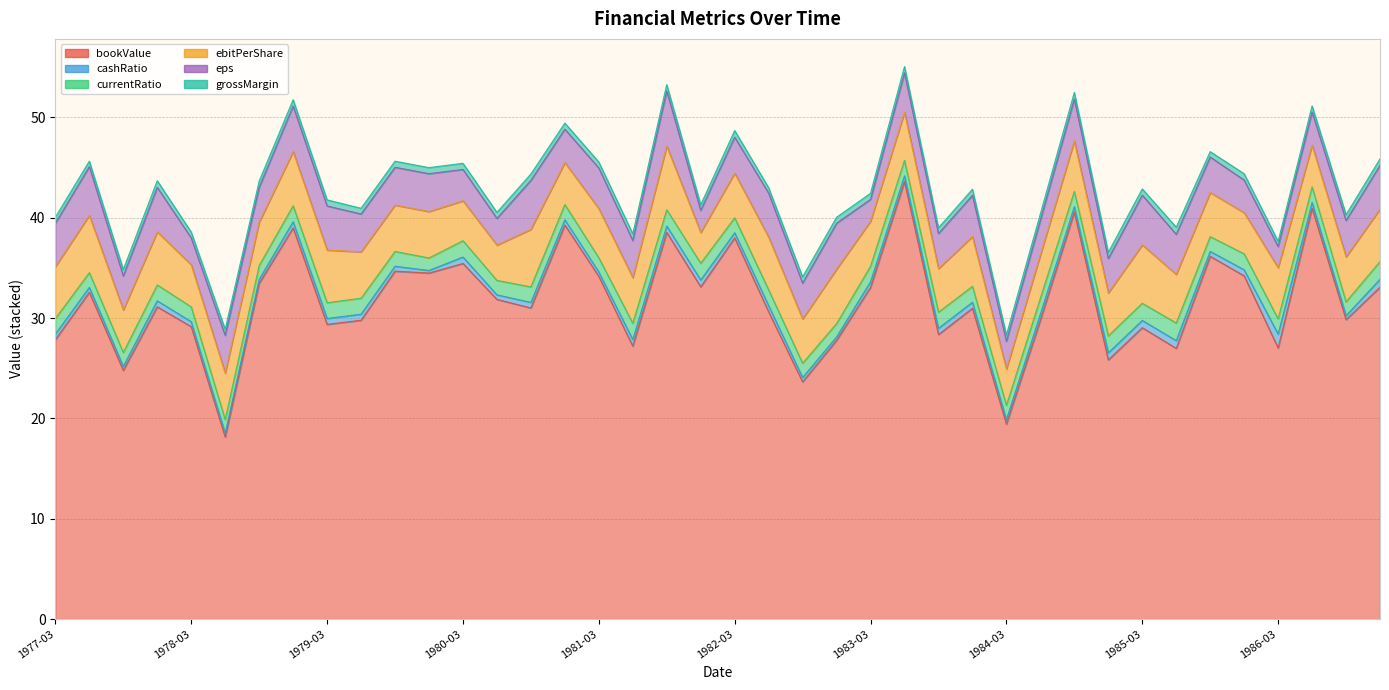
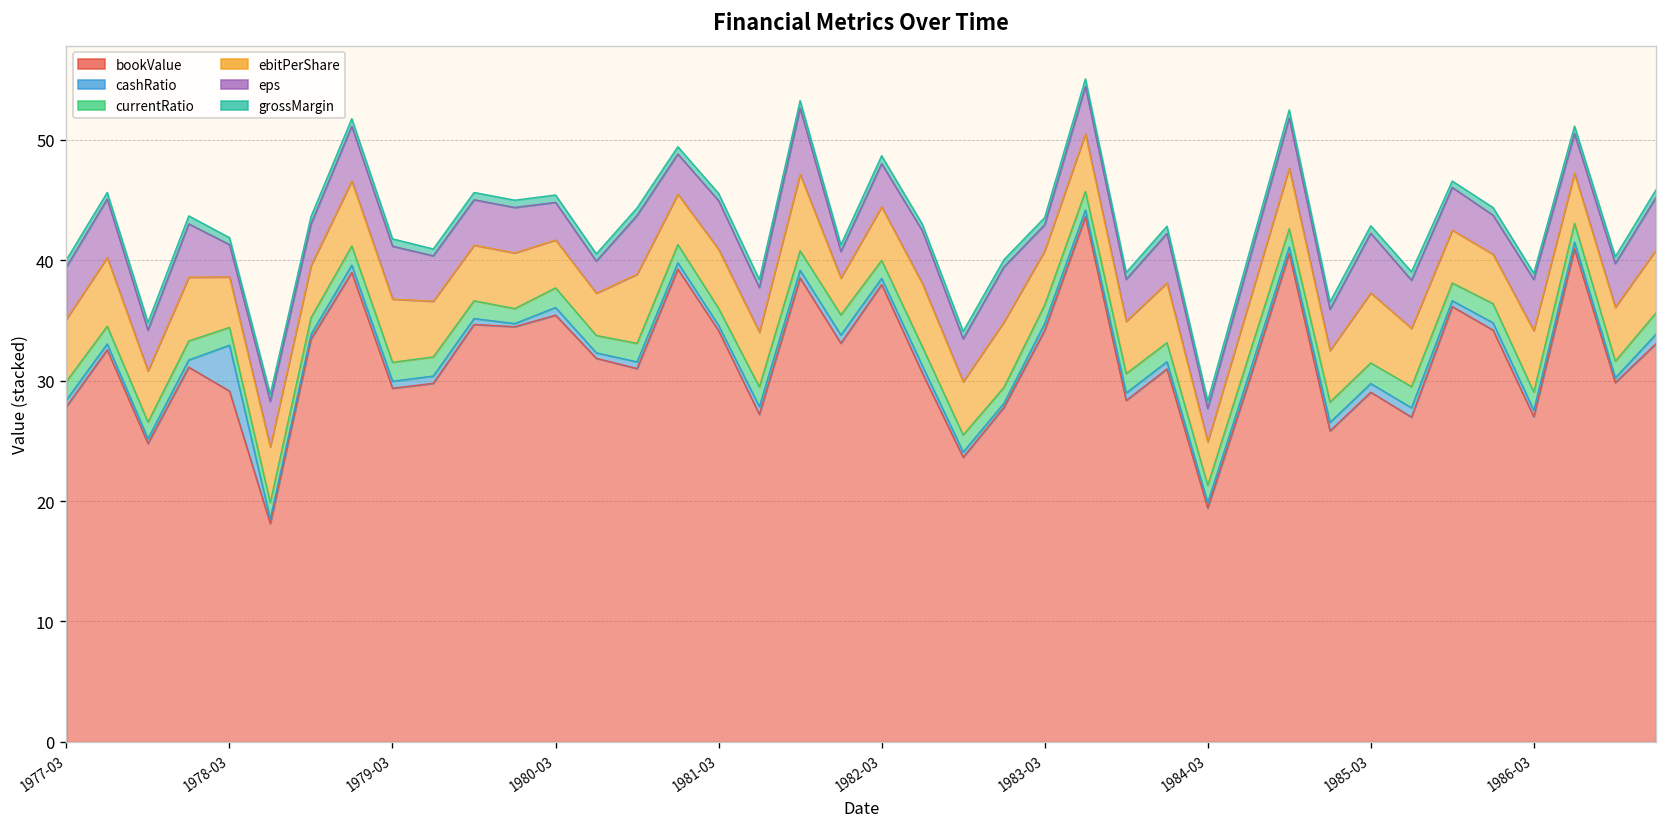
cashRatio, 1978-03: 0.5 -> 3.8
bookValue, 1983-03: 33.1 -> 34.2
cashRatio, 1986-03: 1.4 -> 0.5
eps, 1986-03: 2.1 -> 4.3
